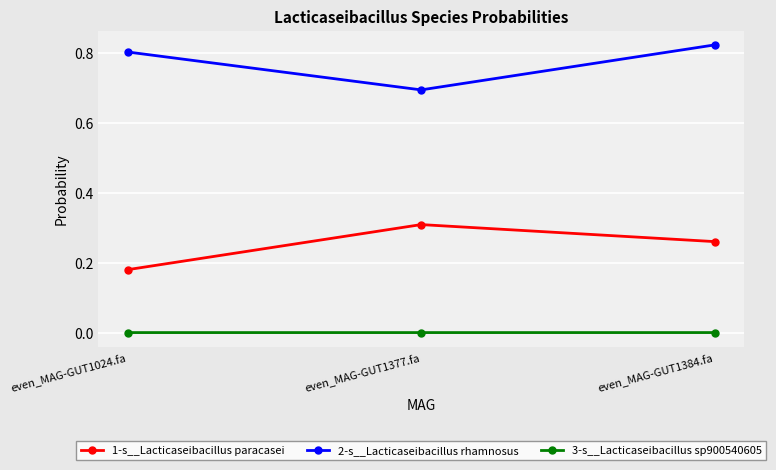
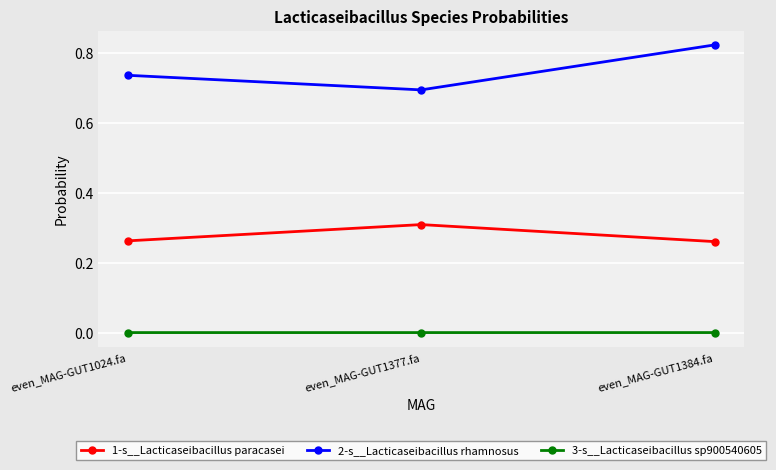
1-s__Lacticaseibacillus paracasei, even_MAG-GUT1024.fa: 0.18 -> 0.26
2-s__Lacticaseibacillus rhamnosus, even_MAG-GUT1024.fa: 0.80 -> 0.74
